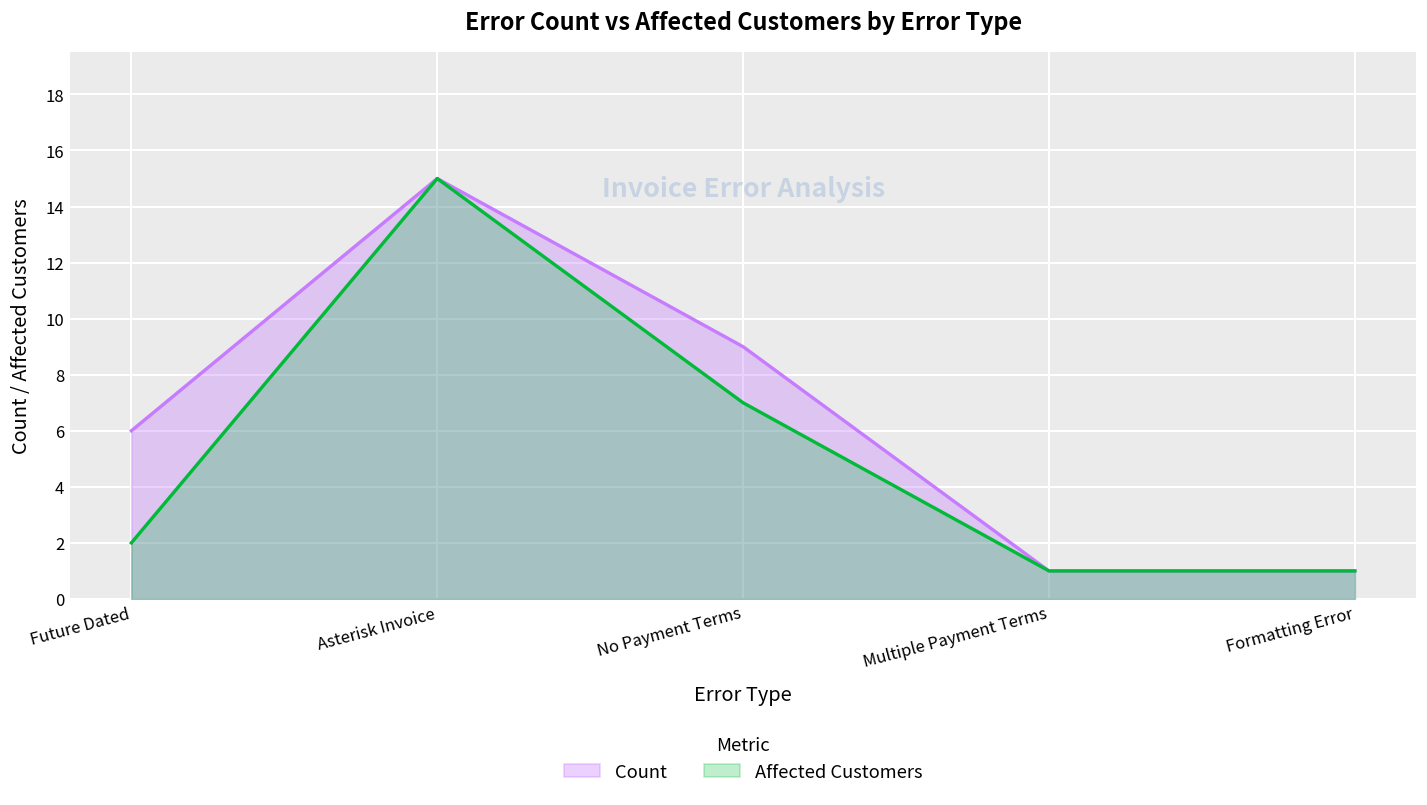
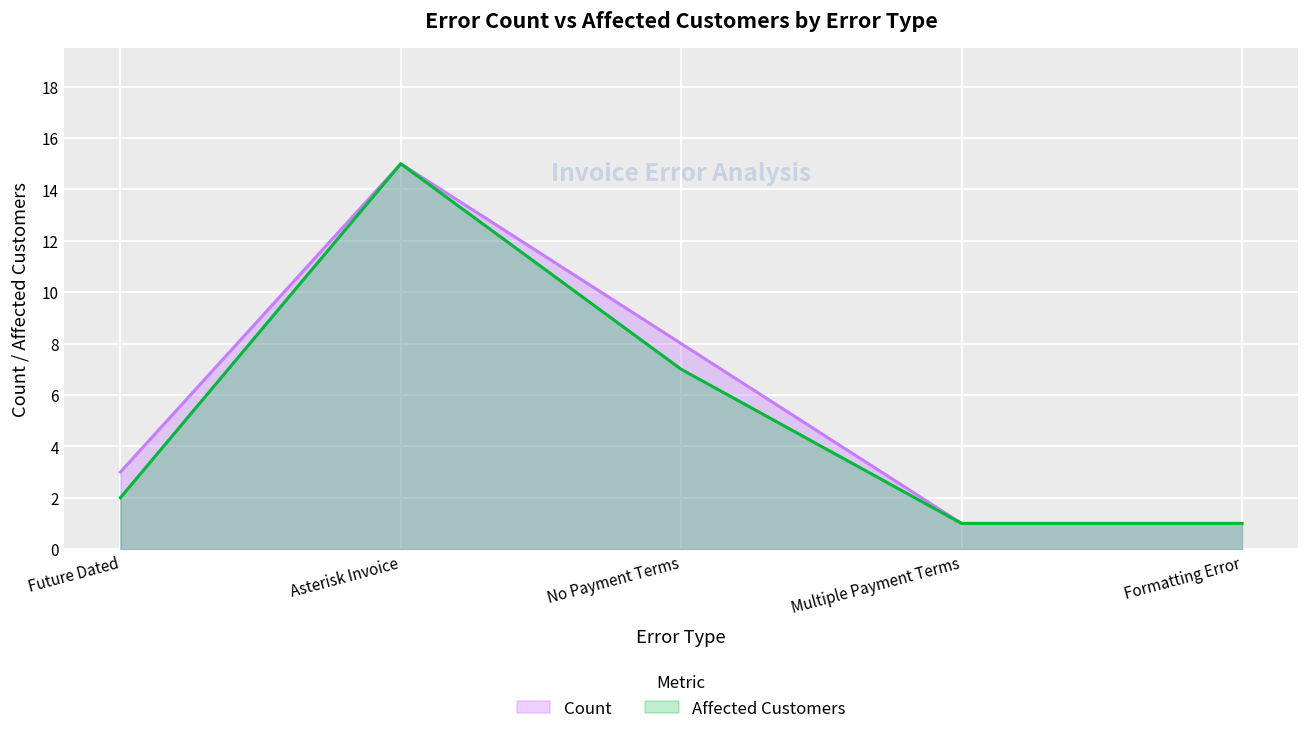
Count, Future Dated: 6 -> 3
Count, No Payment Terms: 9 -> 8
